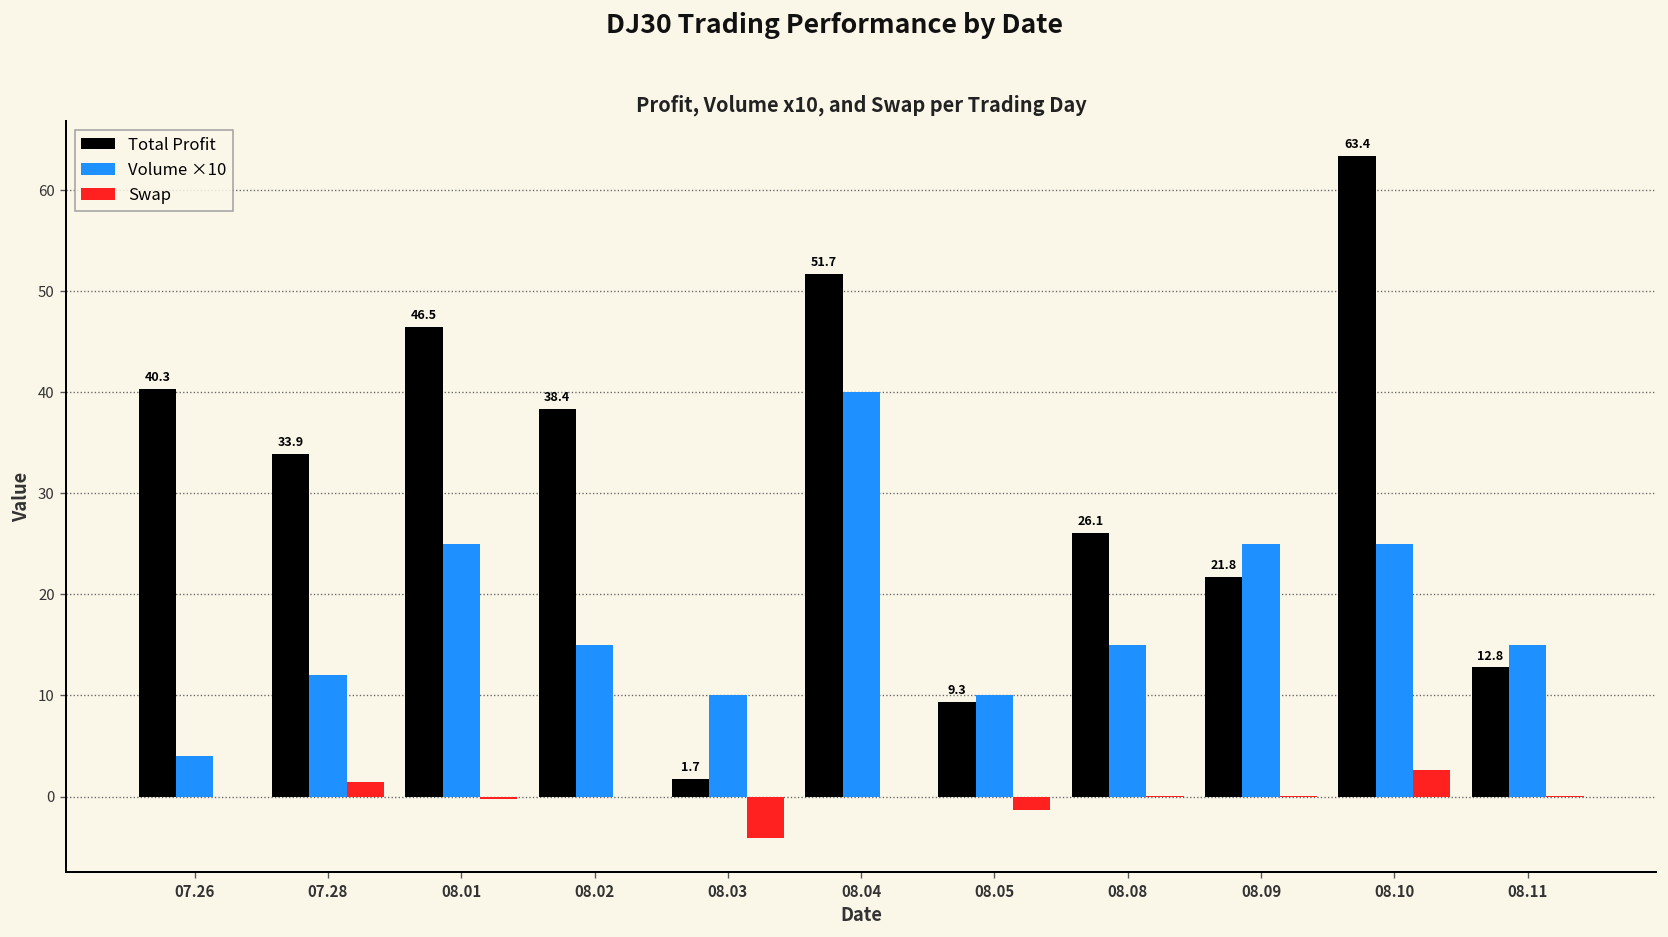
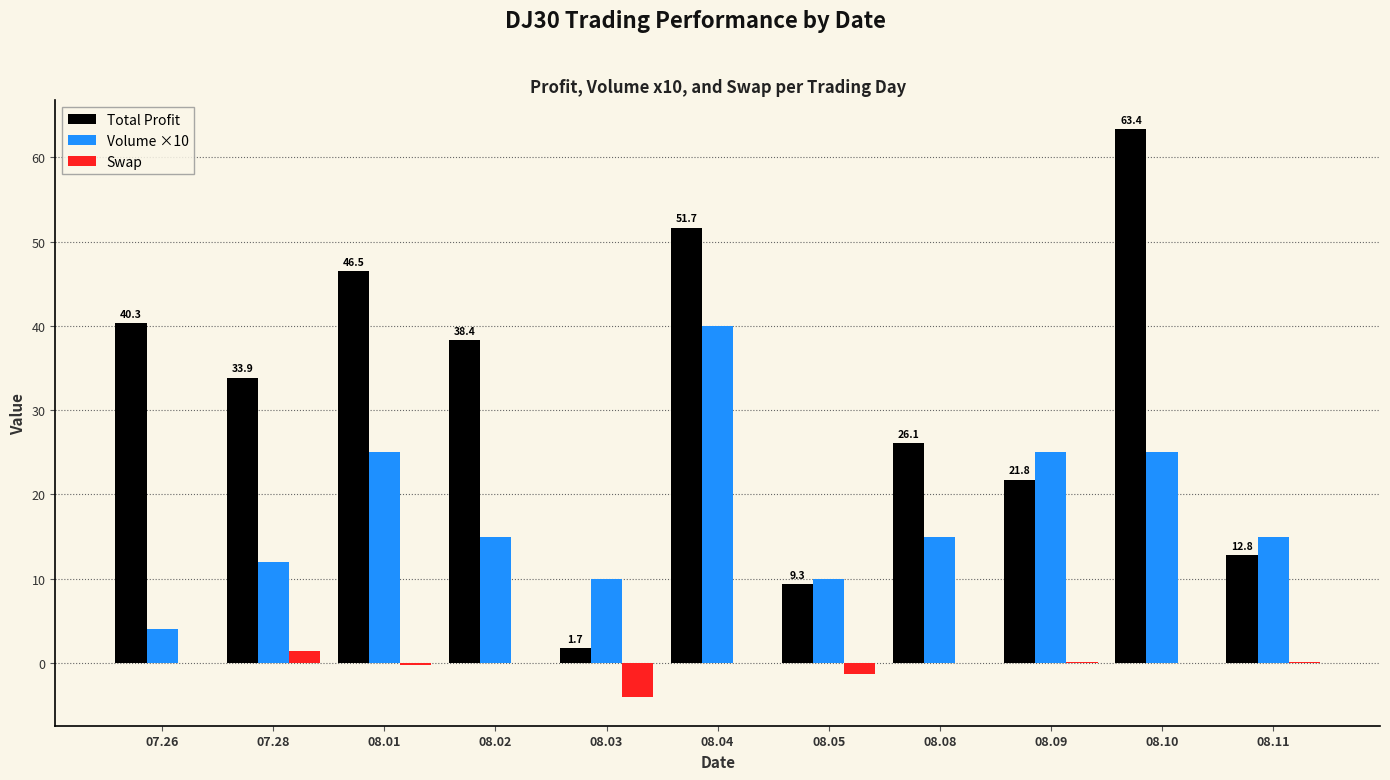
Swap, 08.10: 3 -> 0
